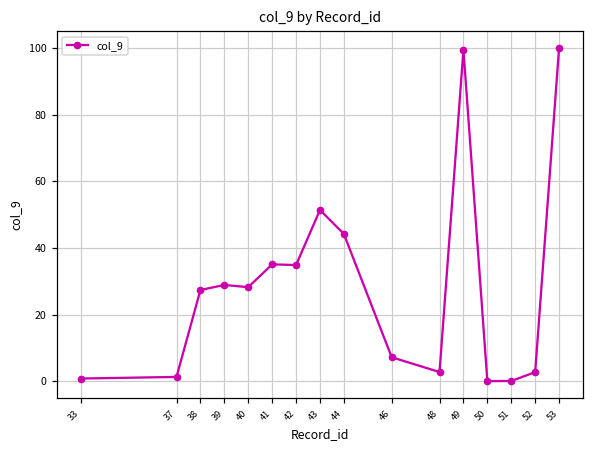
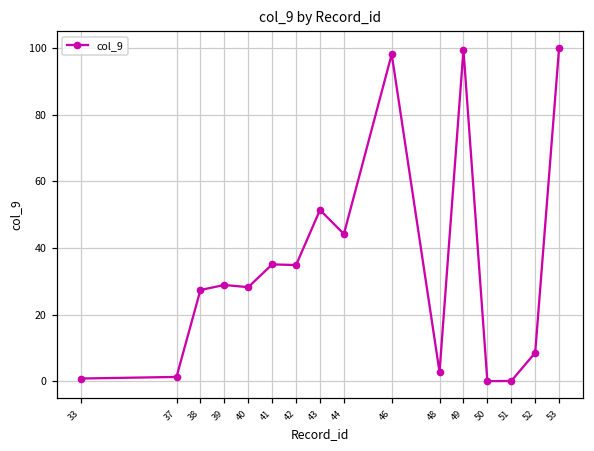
46: 7 -> 98
52: 3 -> 9
